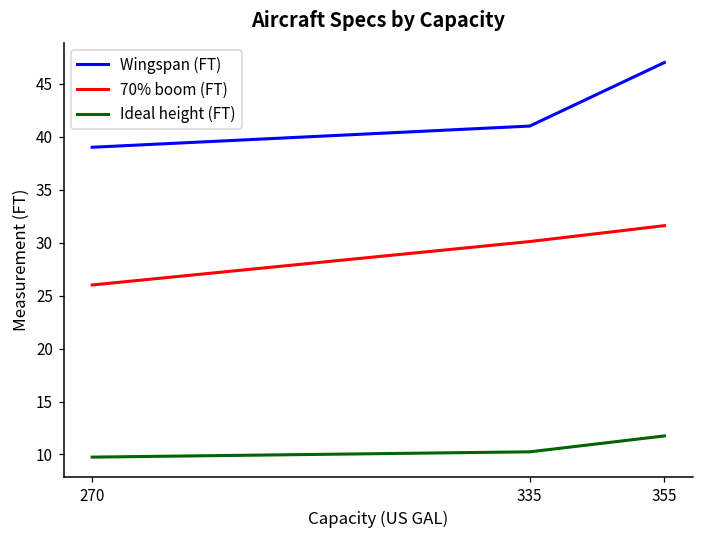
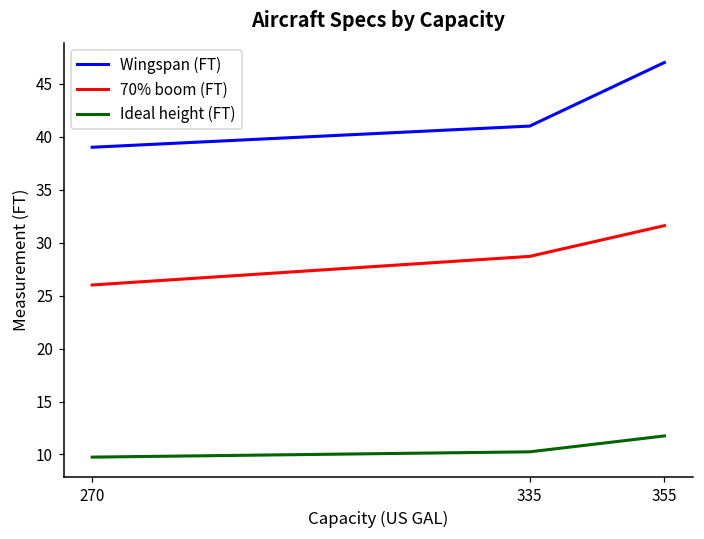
70% boom (FT), 335: 30 -> 29
